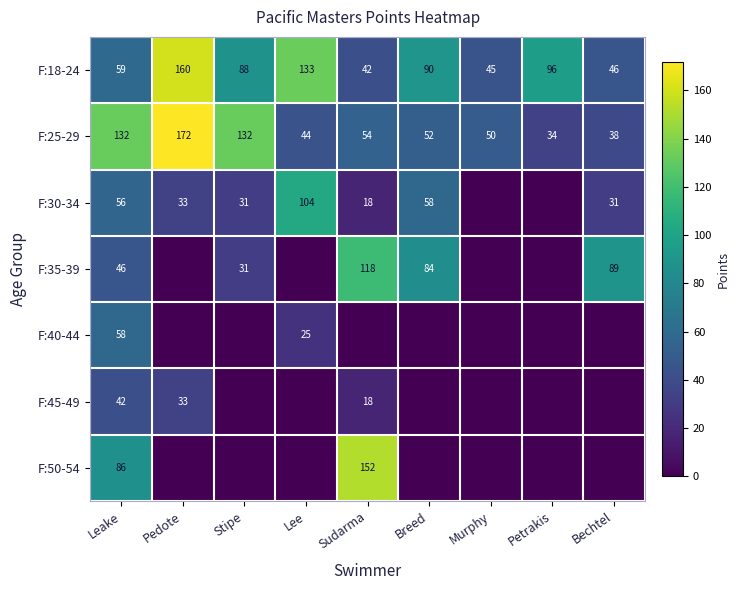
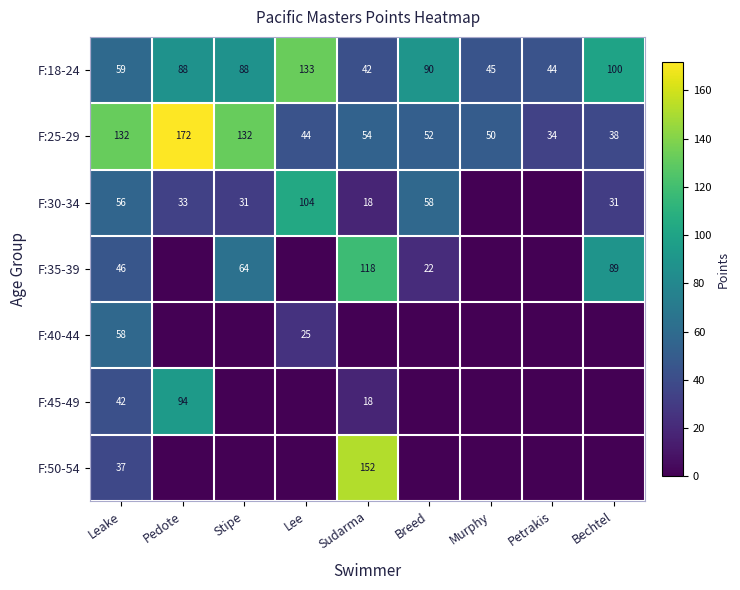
F:18-24, Pedote: 160 -> 88
F:18-24, Petrakis: 96 -> 44
F:18-24, Bechtel: 46 -> 100
F:35-39, Stipe: 31 -> 64
F:35-39, Breed: 84 -> 22
F:45-49, Pedote: 33 -> 94
F:50-54, Leake: 86 -> 37
